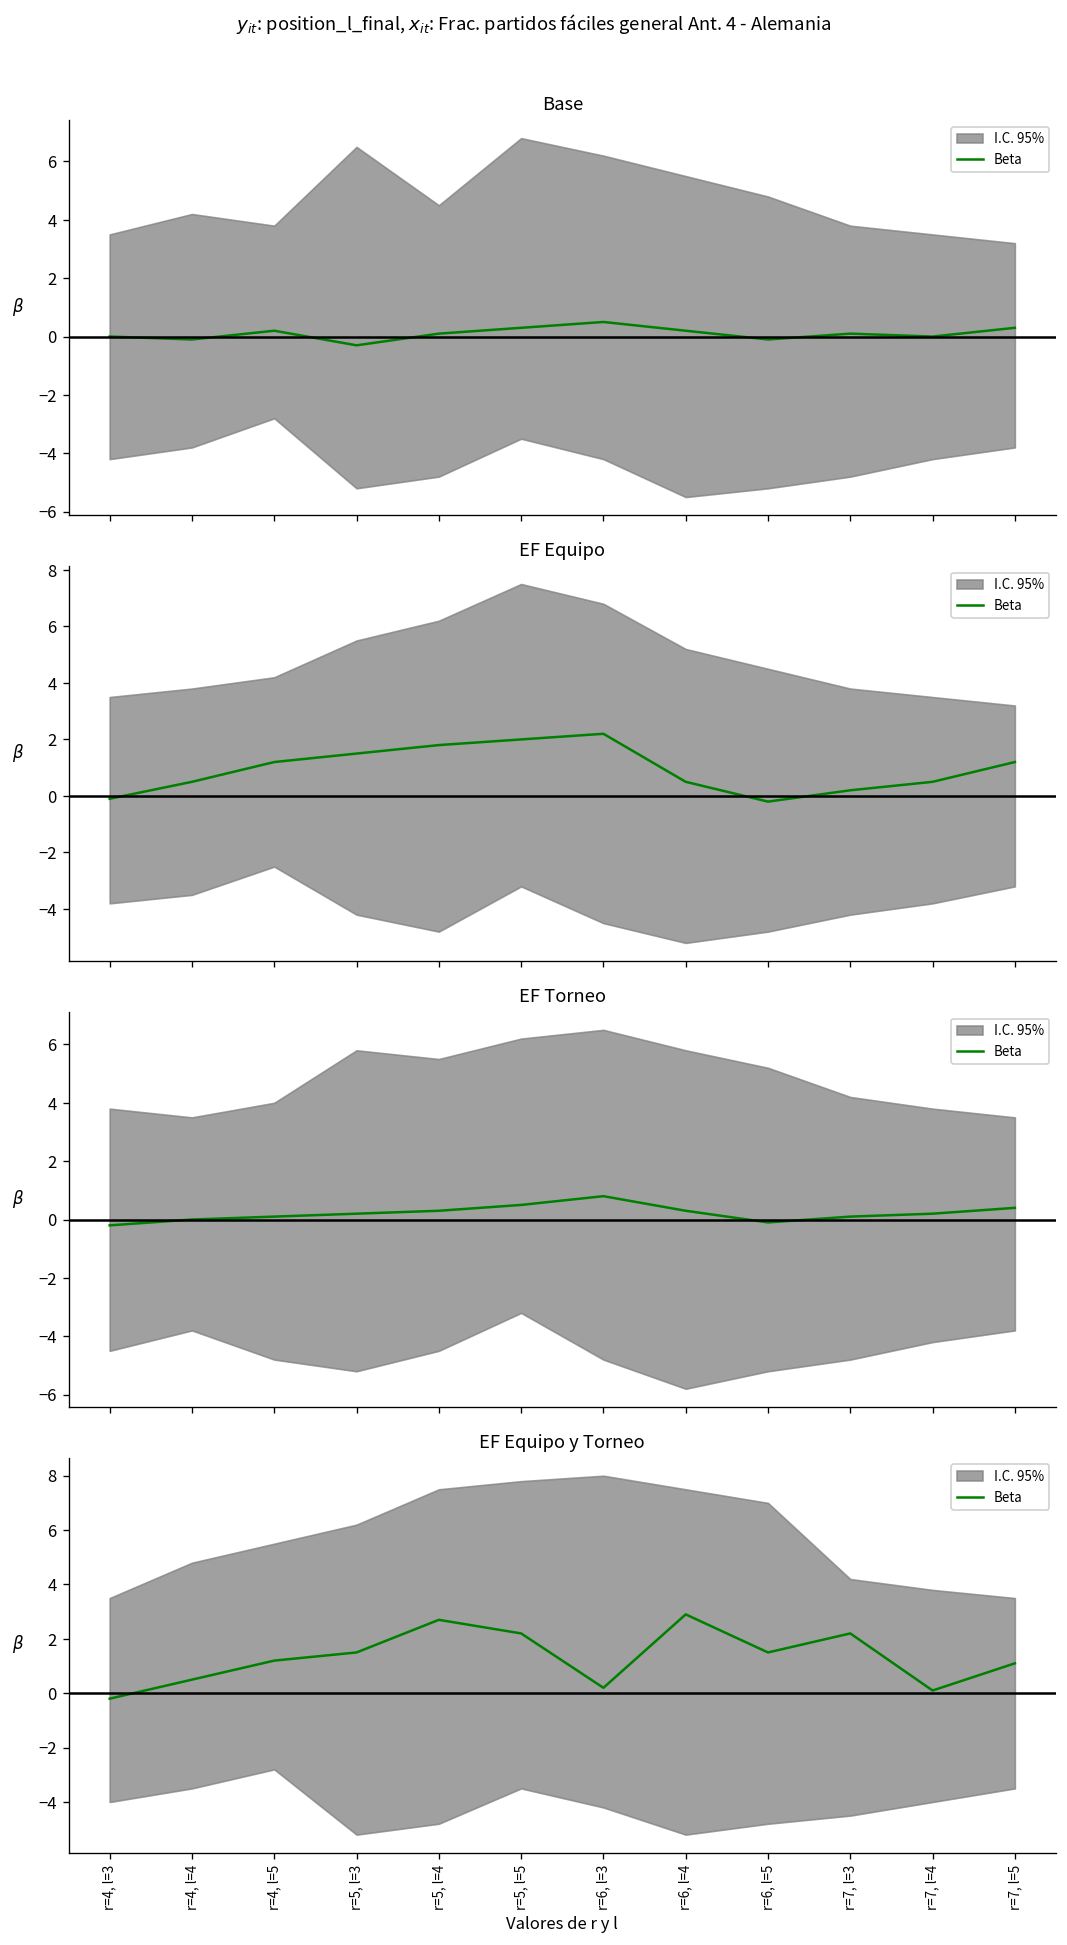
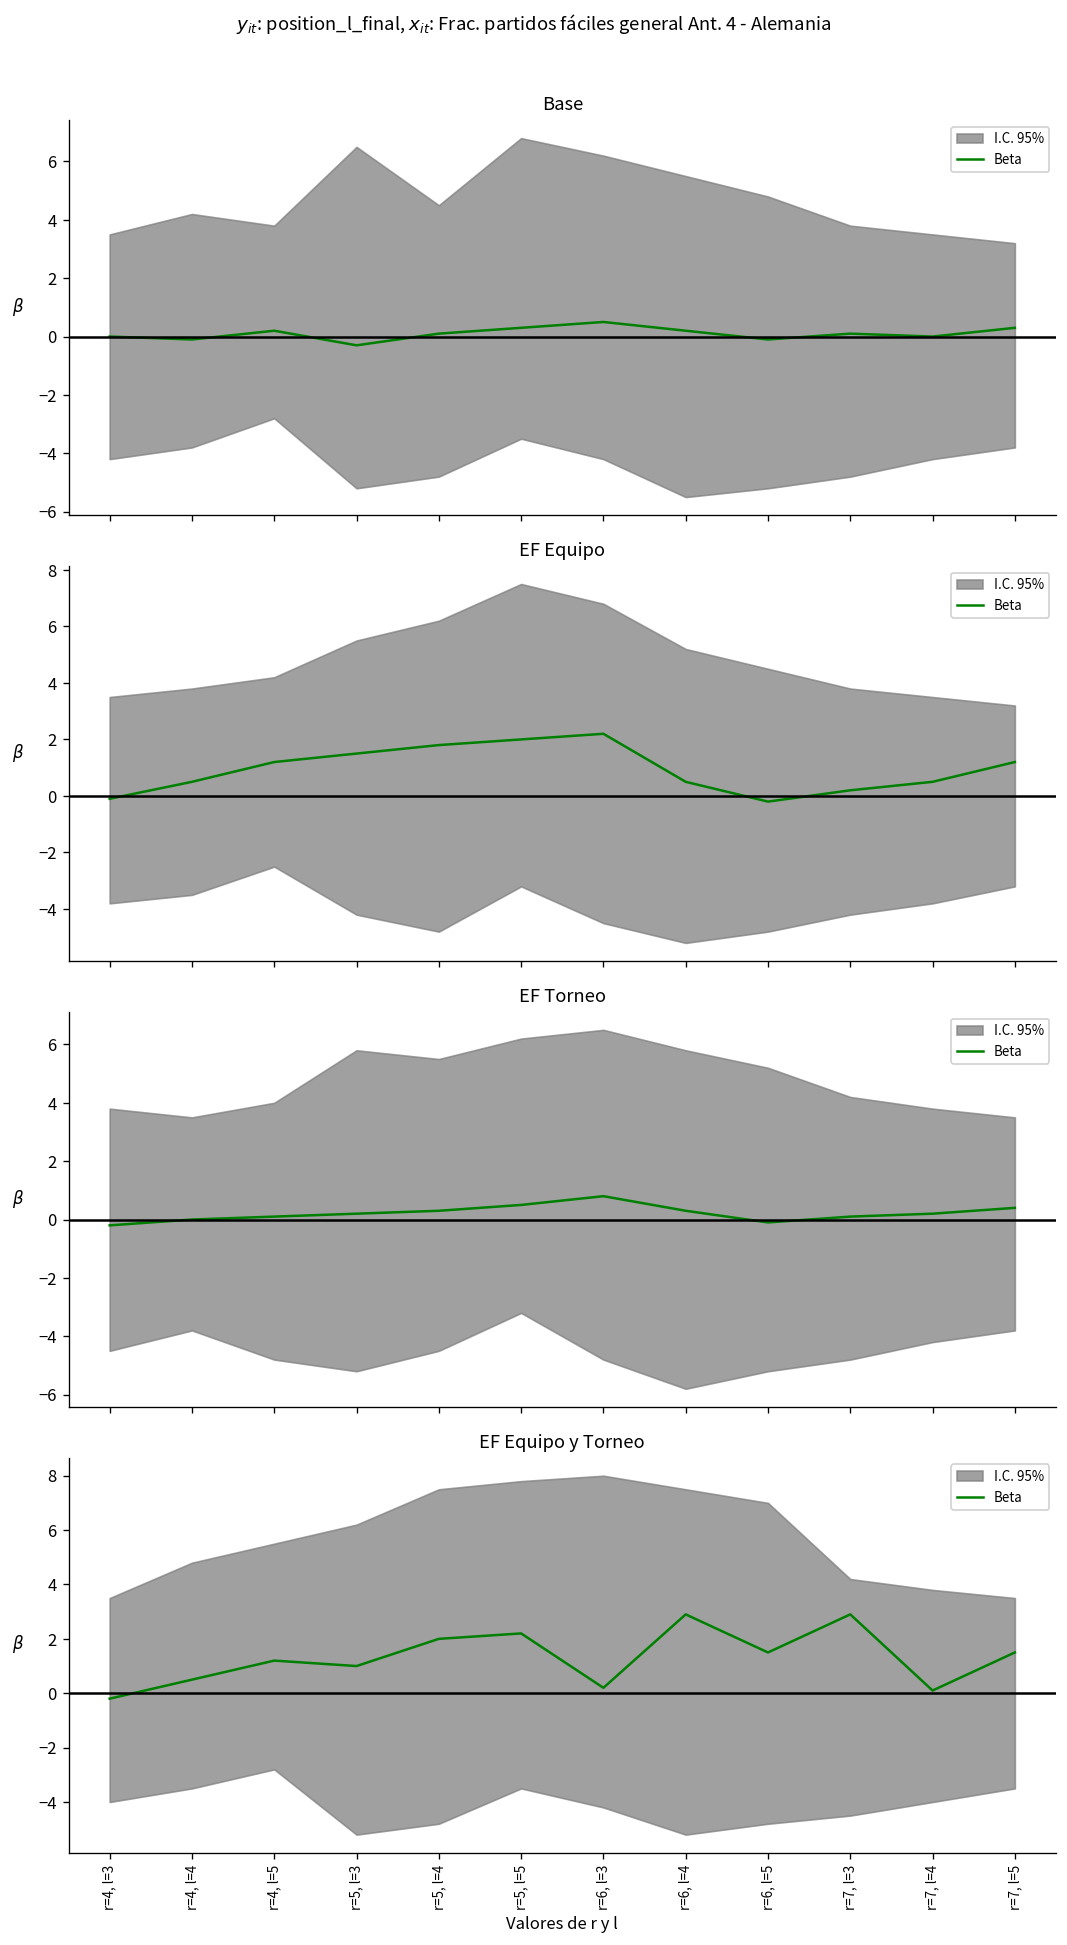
EF Equipo y Torneo, Beta, r=5, l=3: 1.5 -> 1.0
EF Equipo y Torneo, Beta, r=5, l=4: 2.7 -> 2.0
EF Equipo y Torneo, Beta, r=7, l=3: 2.2 -> 2.9
EF Equipo y Torneo, Beta, r=7, l=5: 1.1 -> 1.5
